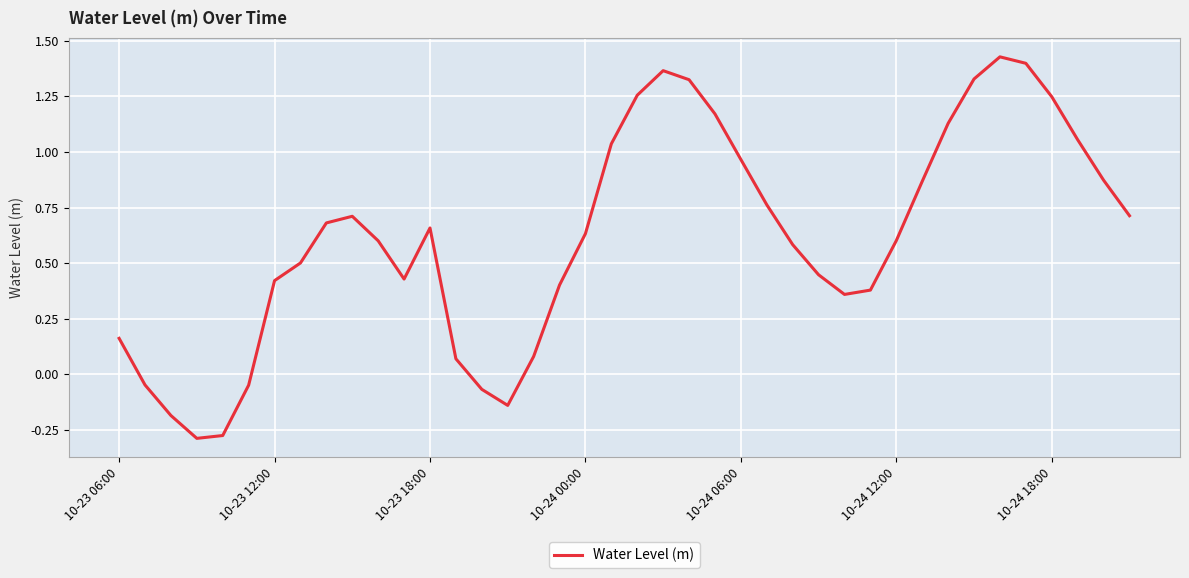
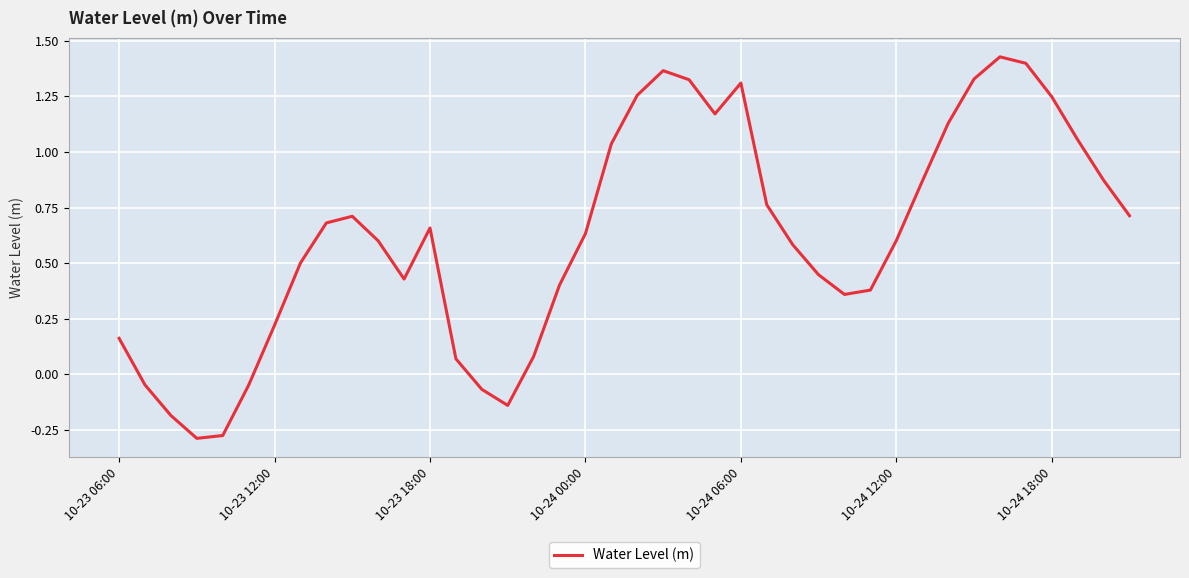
10-23 12:00: 0.42 -> 0.22
10-24 06:00: 0.97 -> 1.31
